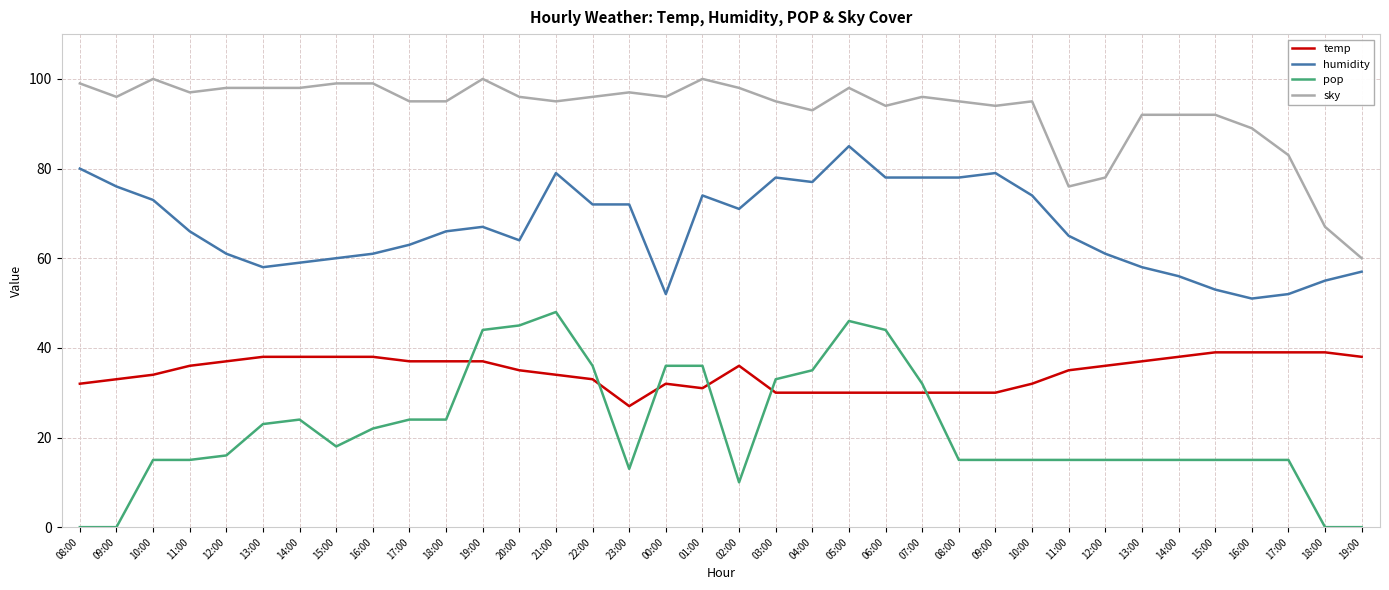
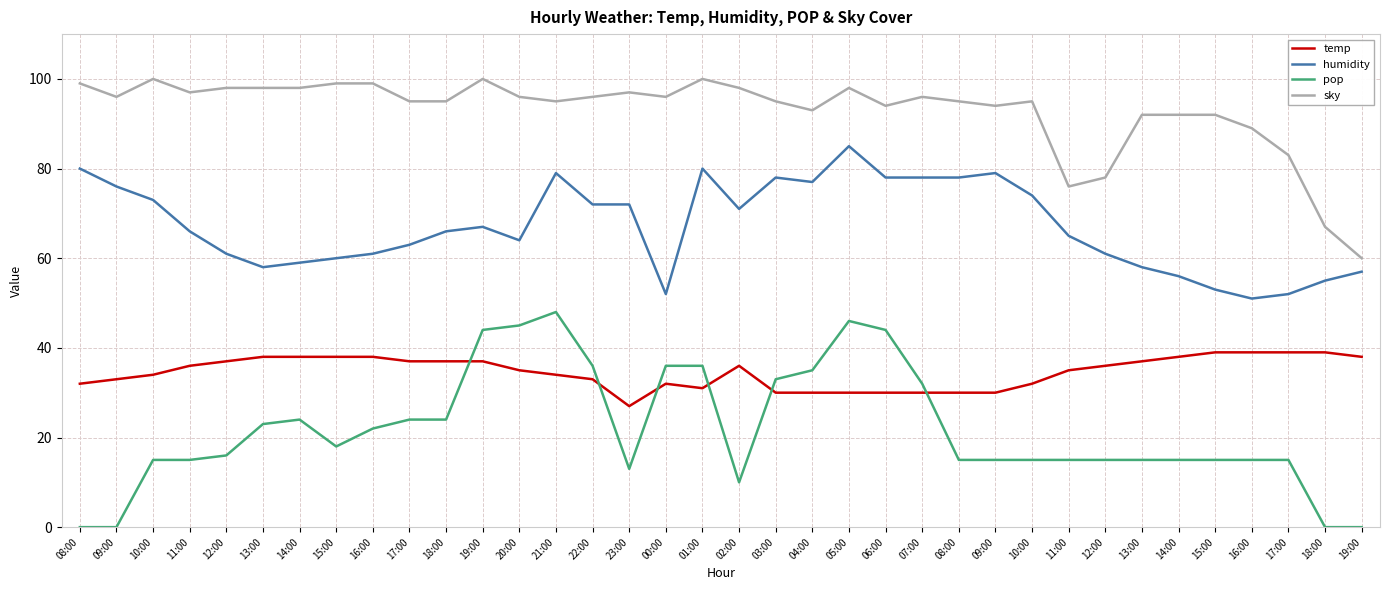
humidity, 01:00: 74 -> 80
